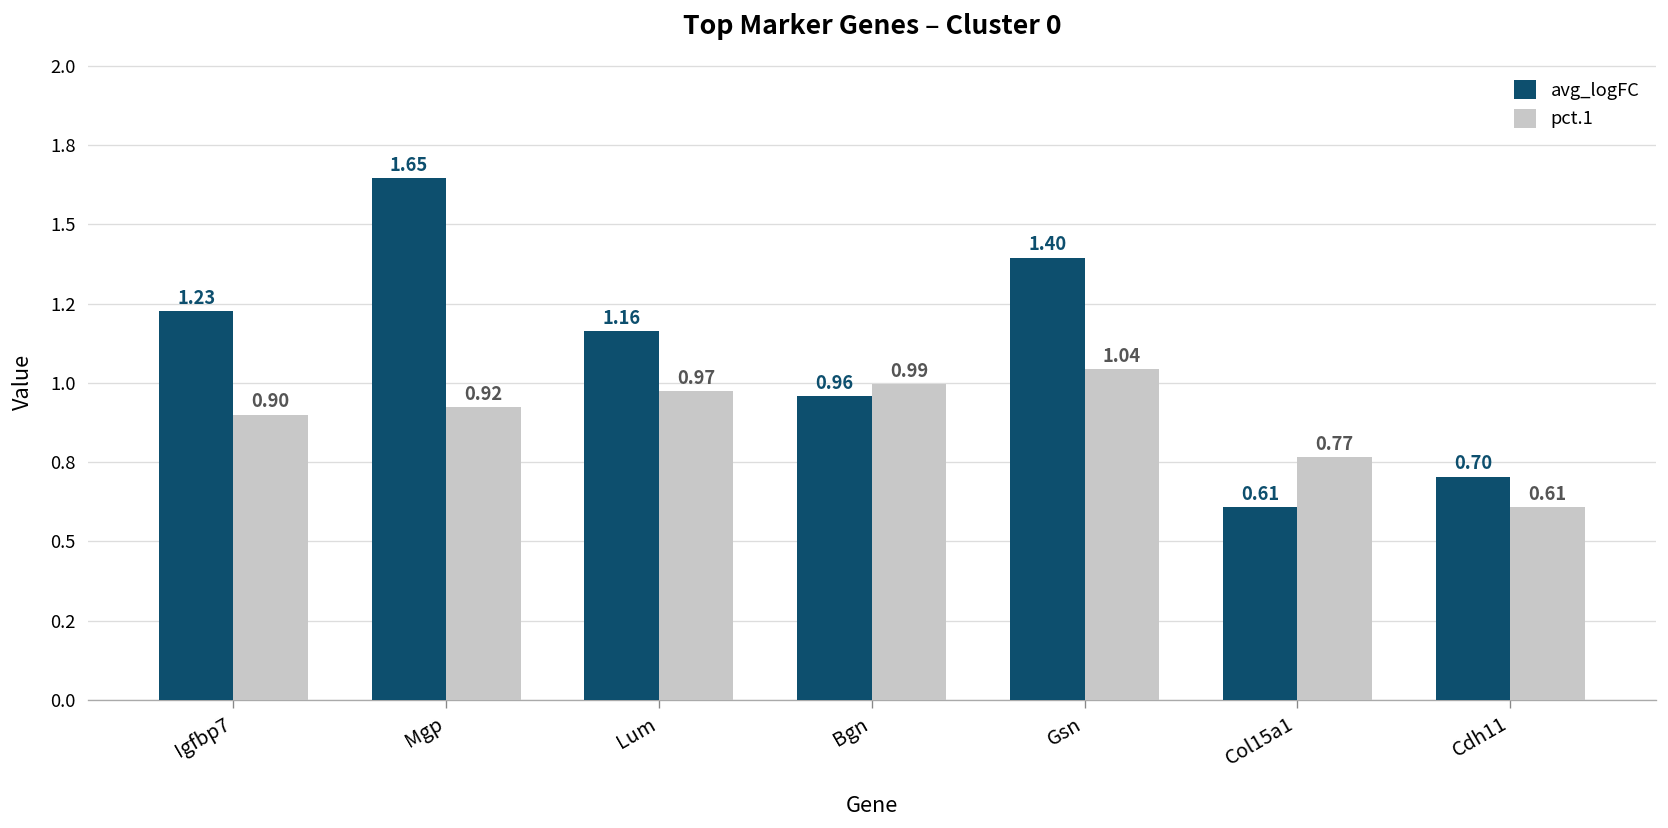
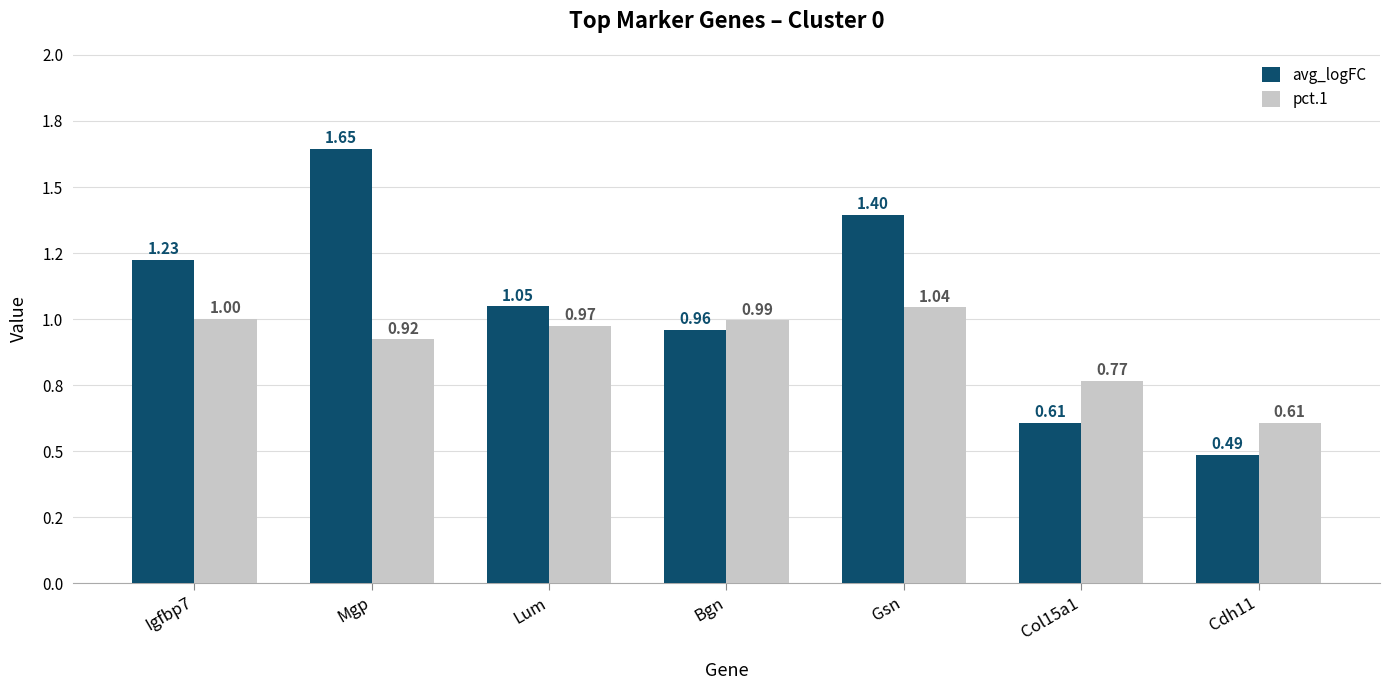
pct.1, Igfbp7: 0.90 -> 1.00
avg_logFC, Lum: 1.16 -> 1.05
avg_logFC, Cdh11: 0.70 -> 0.49
